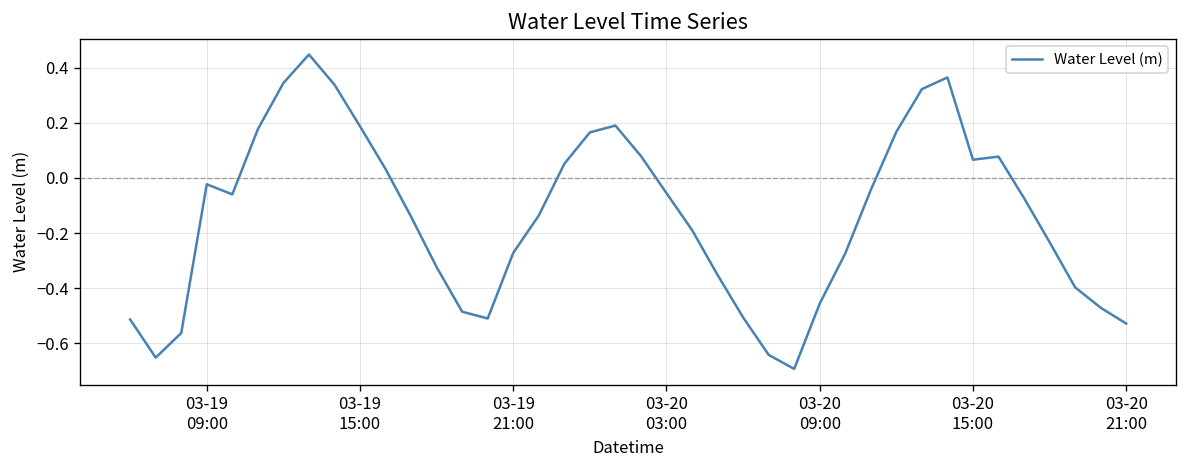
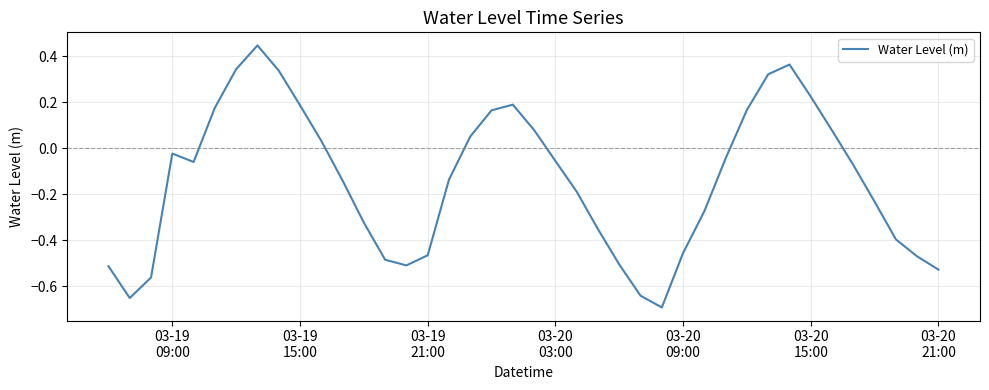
03-19 21:00: -0.27 -> -0.47
03-20 15:00: 0.07 -> 0.22
